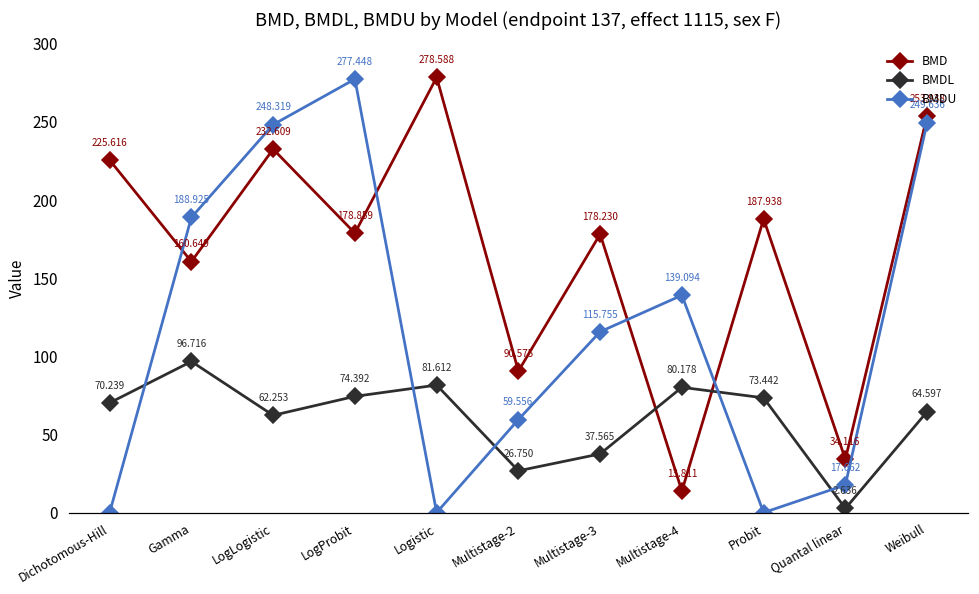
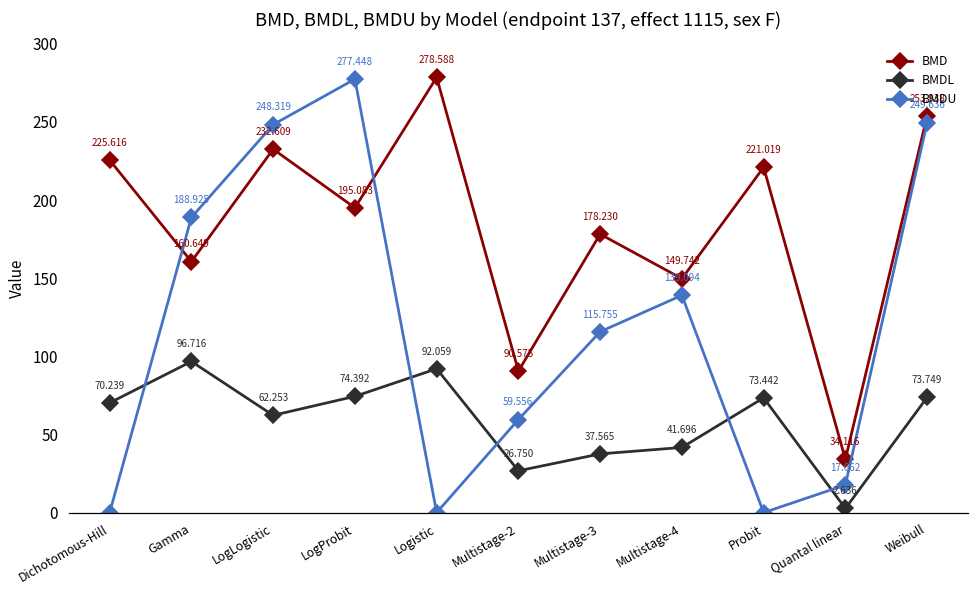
BMD, LogProbit: 178.859 -> 195.083
BMDL, Logistic: 81.612 -> 92.059
BMD, Multistage-4: 13.811 -> 149.742
BMDL, Multistage-4: 80.178 -> 41.696
BMD, Probit: 187.938 -> 221.019
BMDL, Weibull: 64.597 -> 73.749
